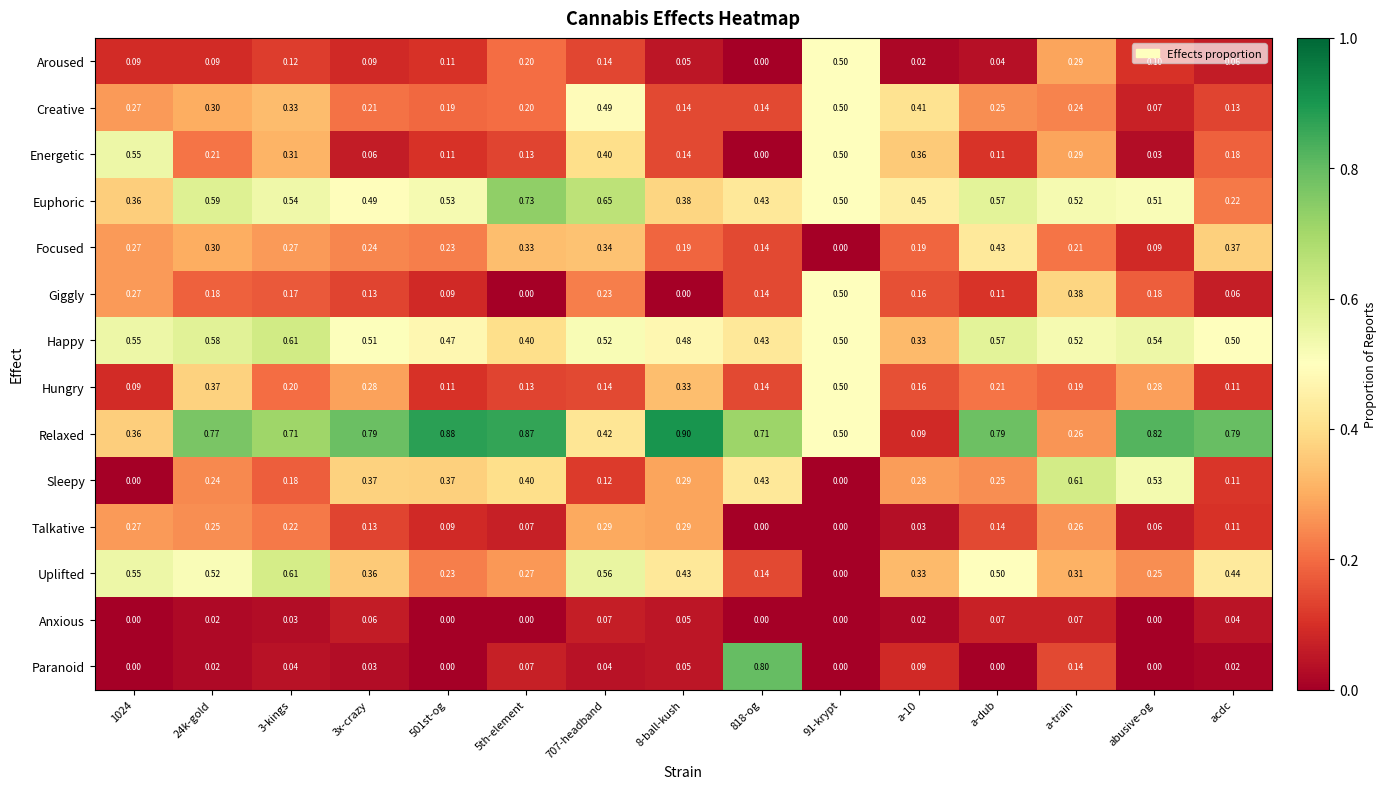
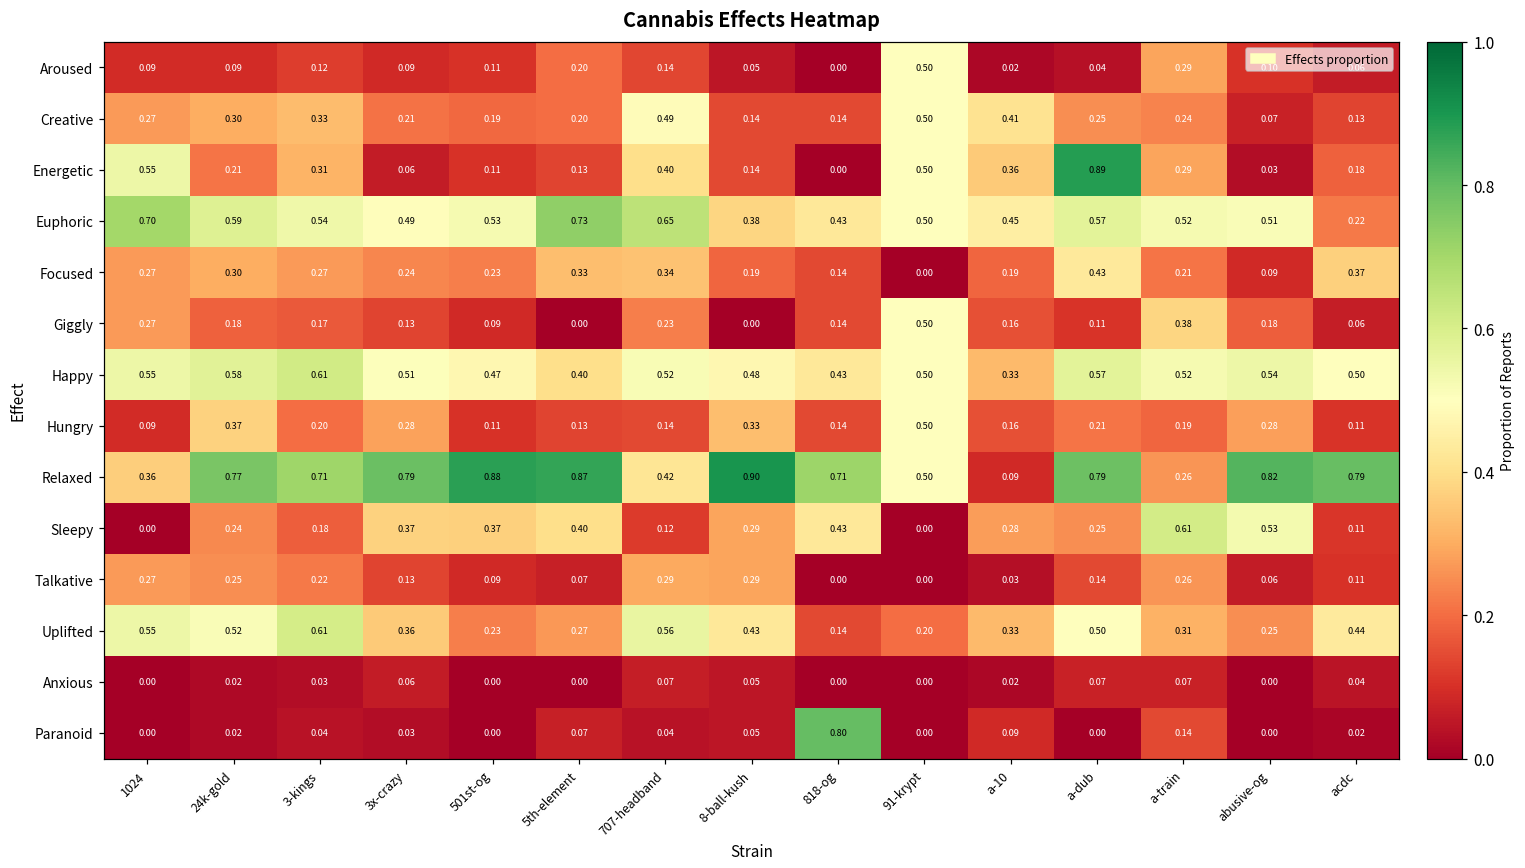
Energetic, a-dub: 0.11 -> 0.89
Euphoric, 1024: 0.36 -> 0.70
Uplifted, 91-krypt: 0.00 -> 0.20
